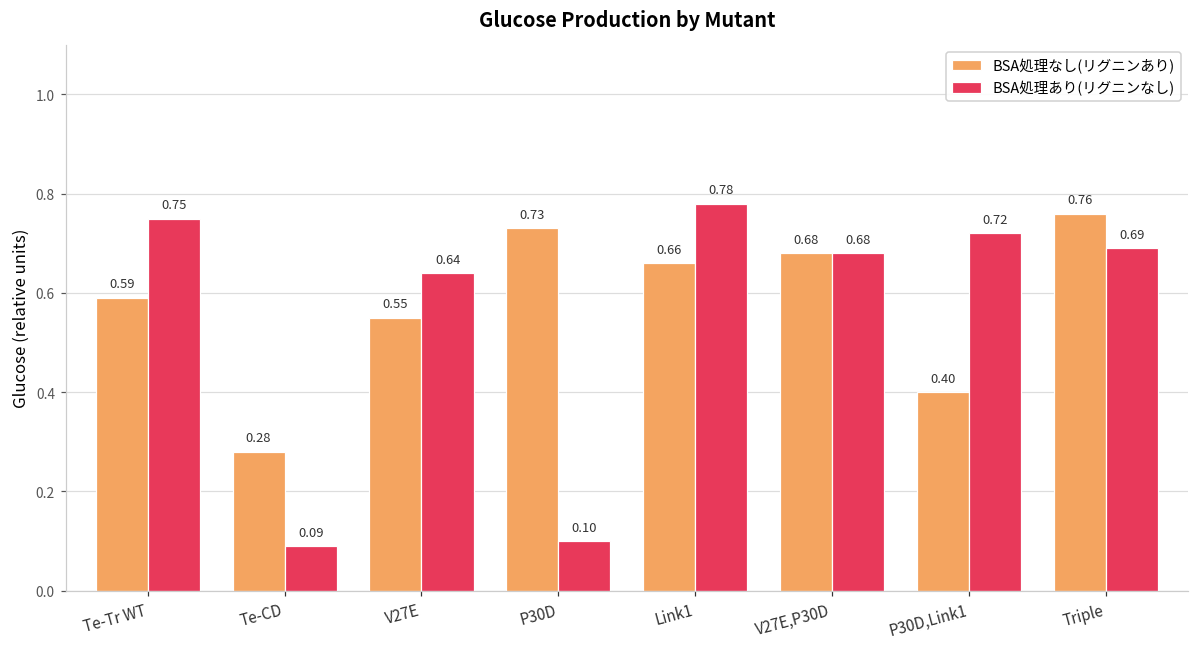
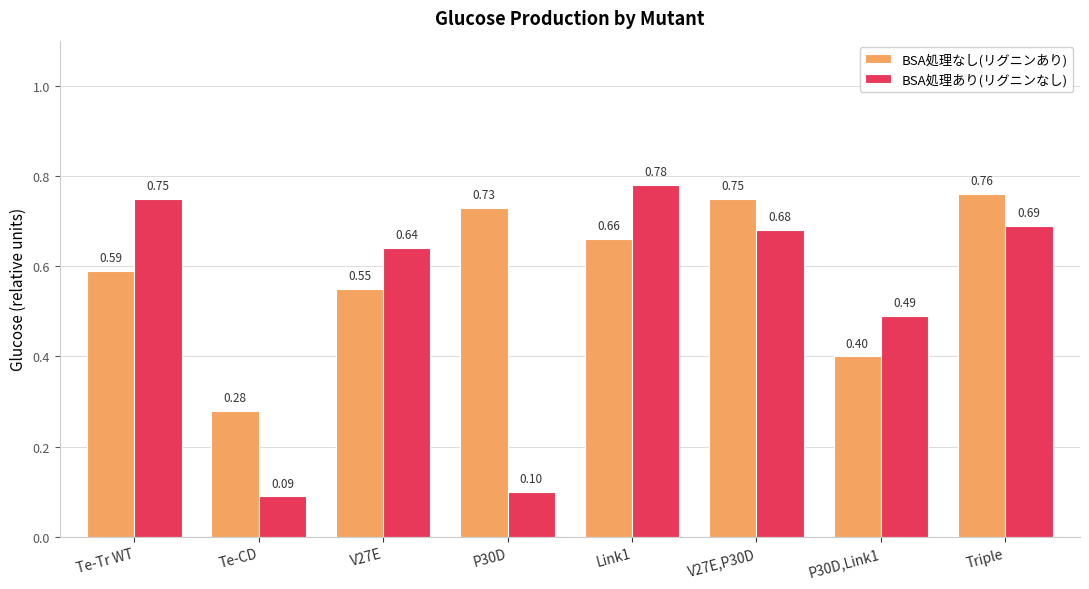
BSA処理なし(リグニンあり), V27E,P30D: 0.68 -> 0.75
BSA処理あり(リグニンなし), P30D,Link1: 0.72 -> 0.49
